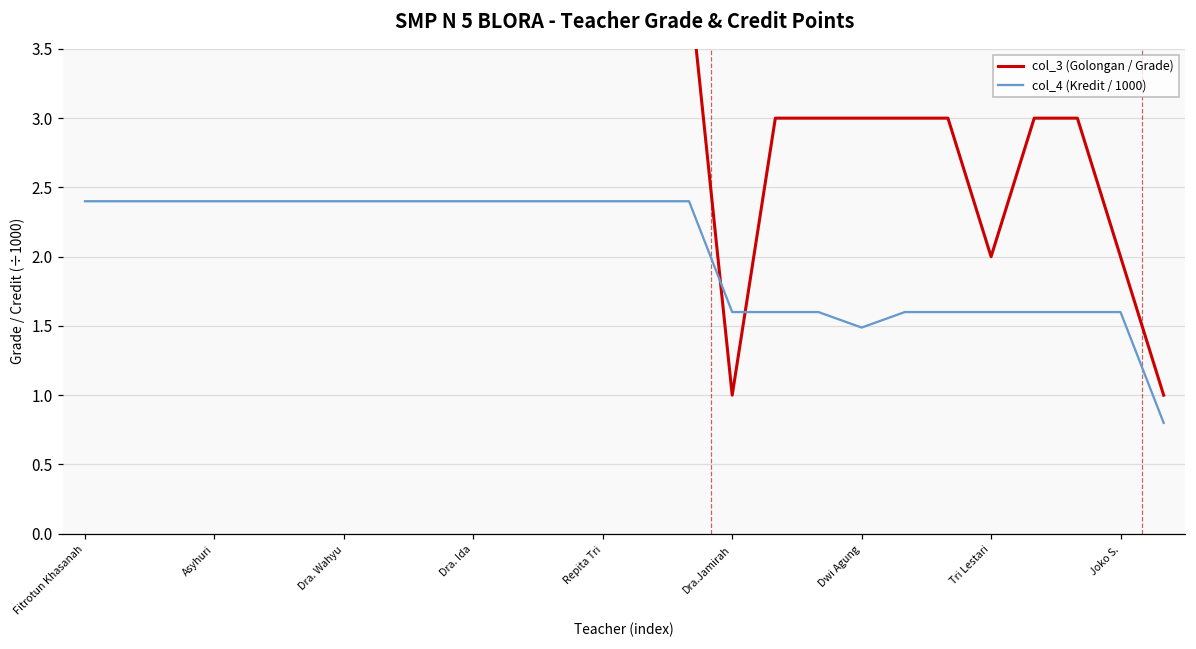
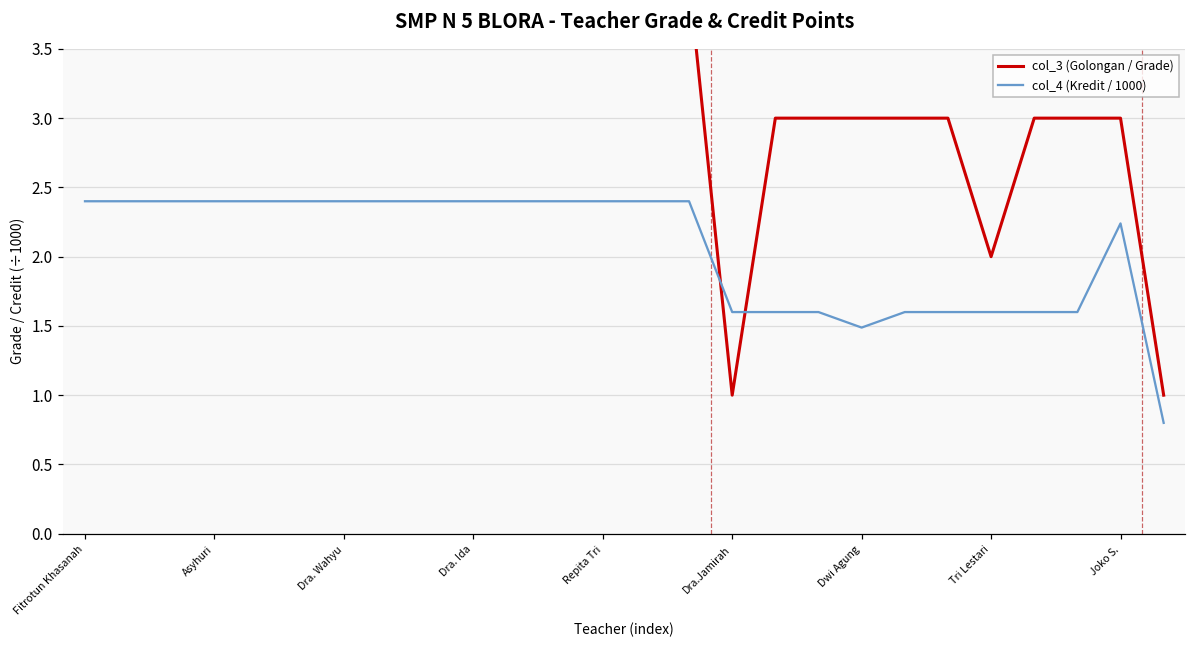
col_3 (Golongan / Grade), Joko S.: 2 -> 3
col_4 (Kredit / 1000), Joko S.: 1.60 -> 2.24
